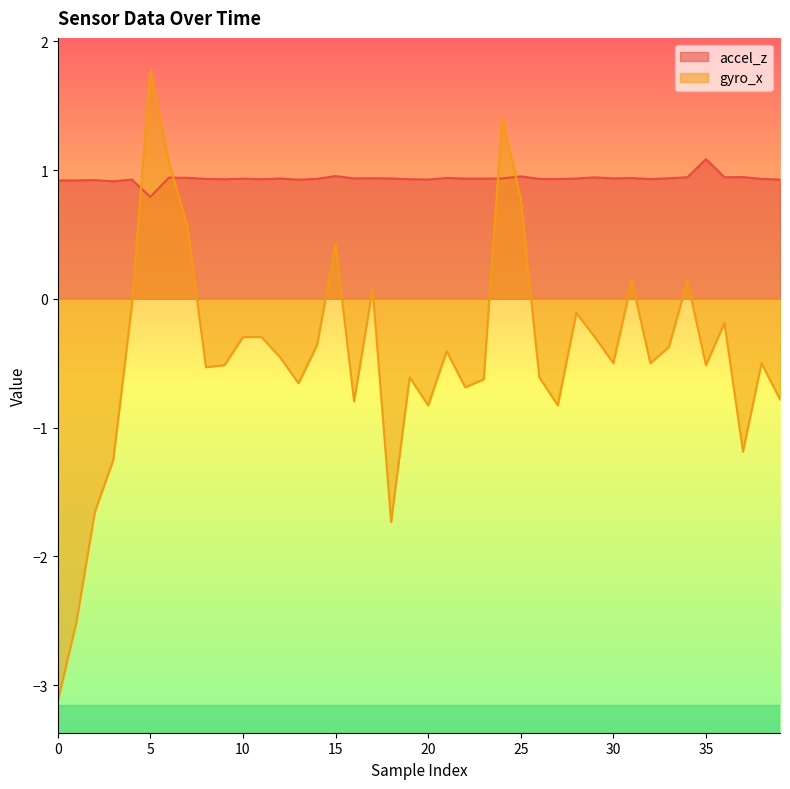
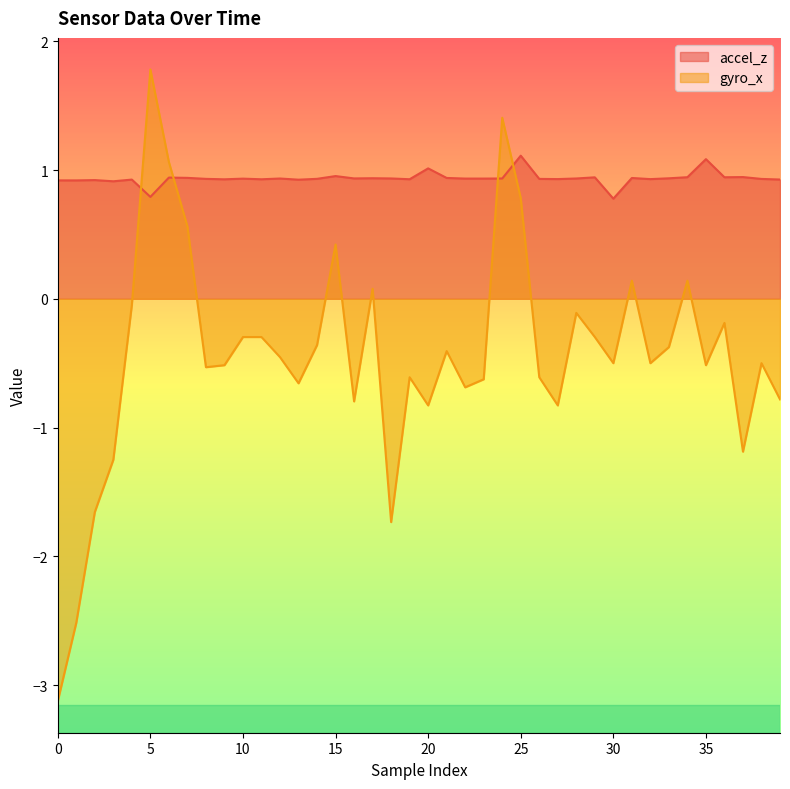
accel_z, 20: 0.93 -> 1.01
accel_z, 25: 0.95 -> 1.11
accel_z, 30: 0.93 -> 0.78
